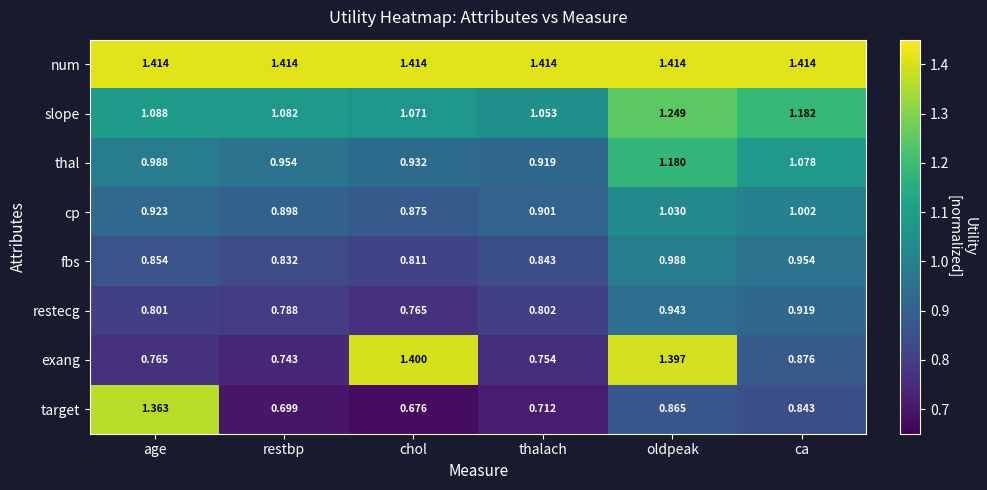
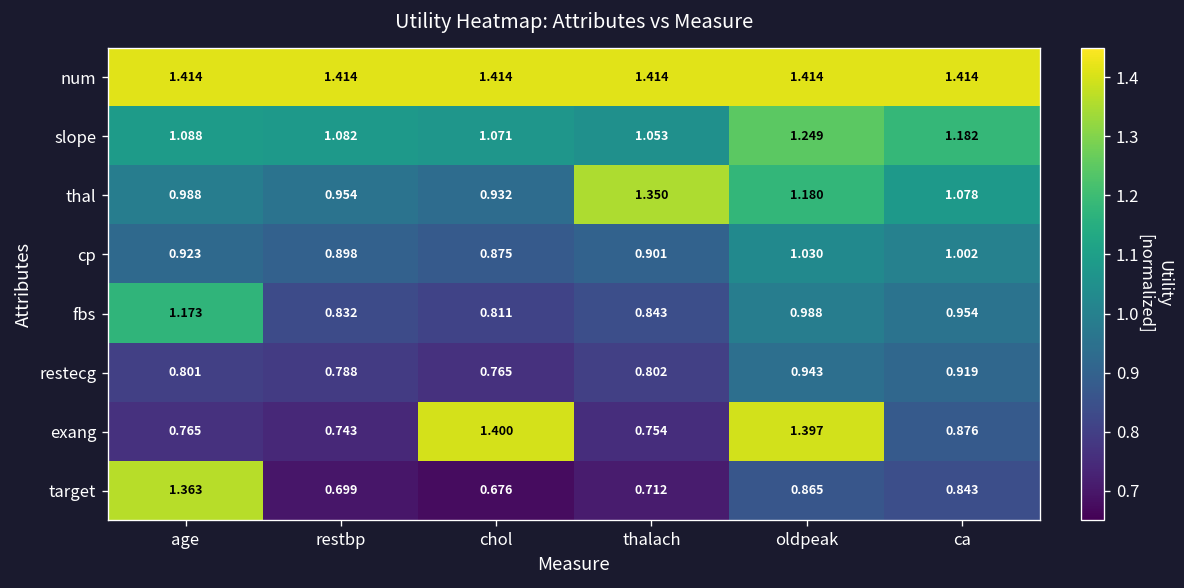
thal, thalach: 0.919 -> 1.350
fbs, age: 0.854 -> 1.173
